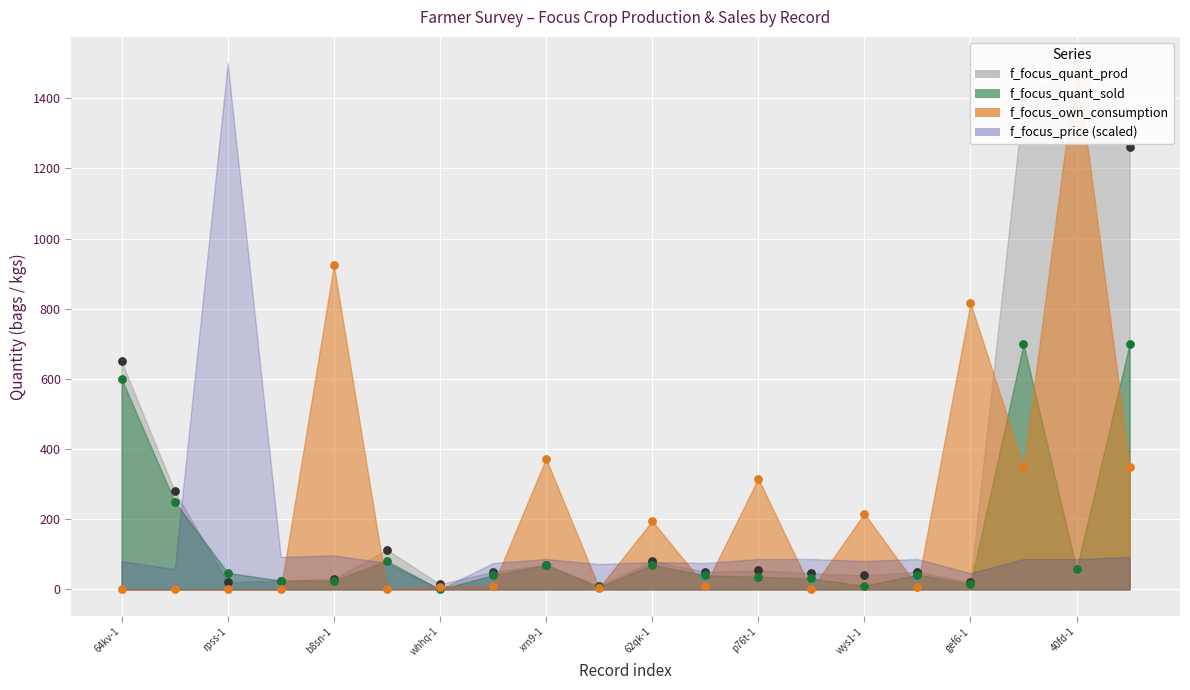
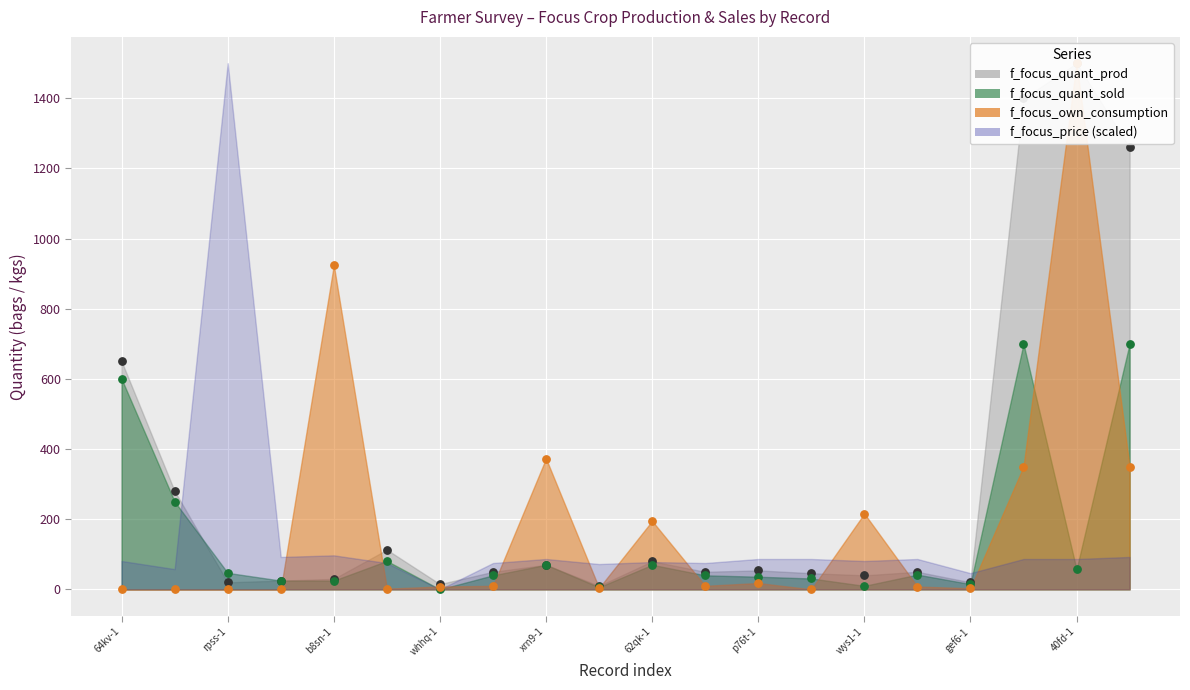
f_focus_own_consumption, p76t-1: 320 -> 20
f_focus_own_consumption, gef6-1: 820 -> 0
